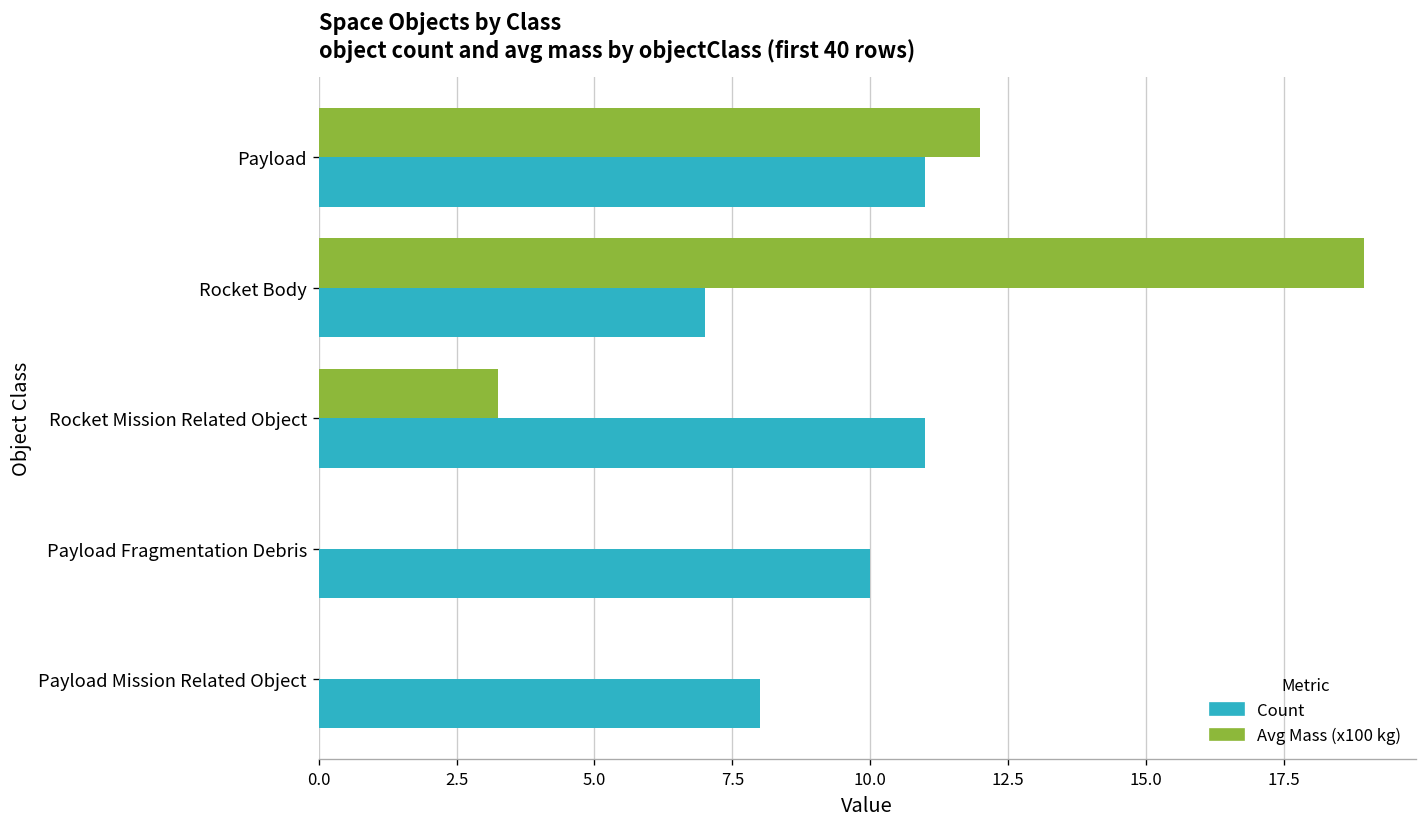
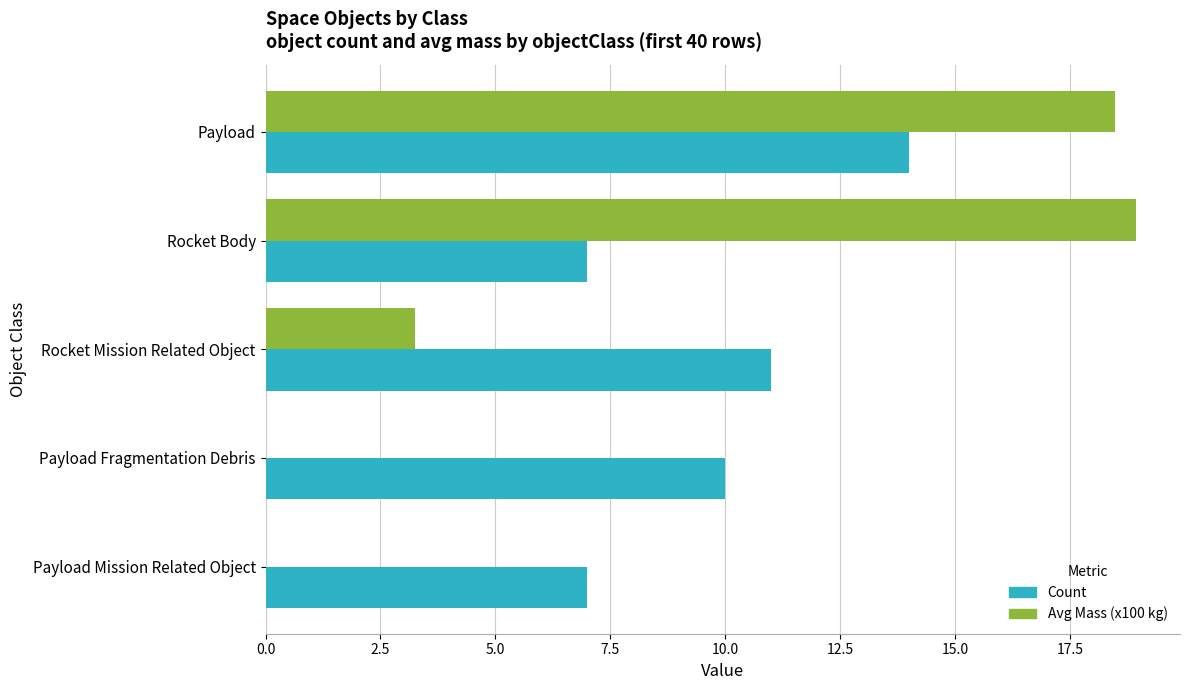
Avg Mass (x100 kg), Payload: 12.0 -> 18.5
Count, Payload: 11 -> 14
Count, Payload Mission Related Object: 8 -> 7
